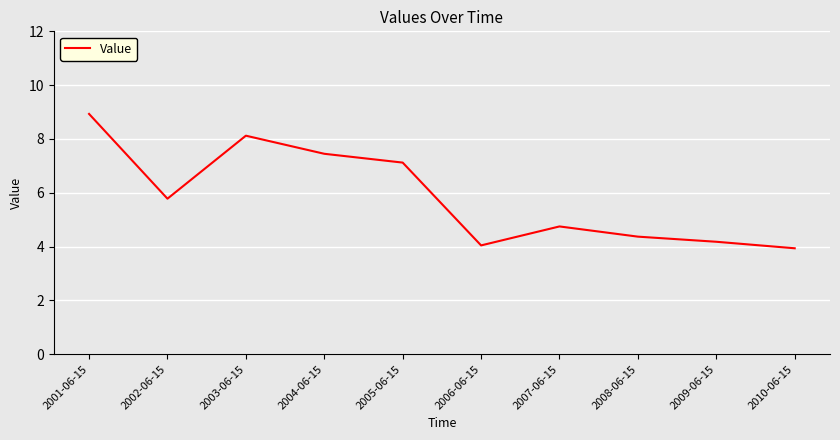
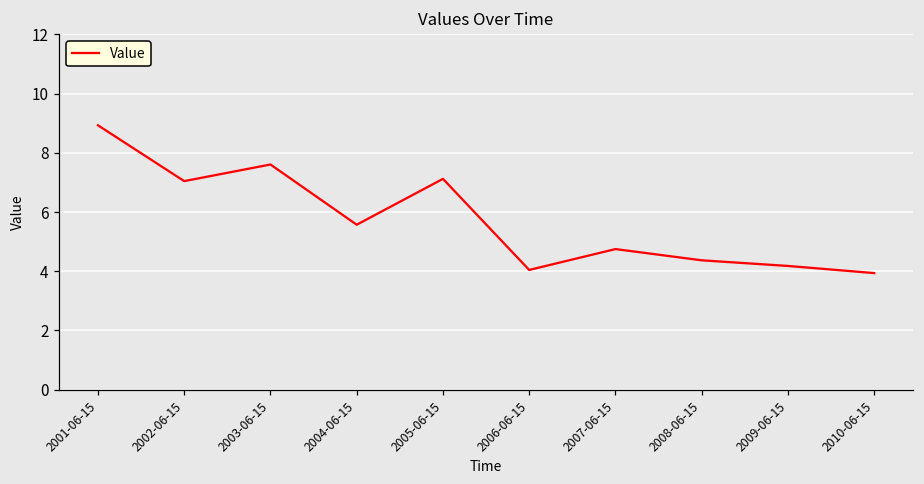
2002-06-15: 5.8 -> 7.0
2003-06-15: 8.1 -> 7.6
2004-06-15: 7.4 -> 5.6
